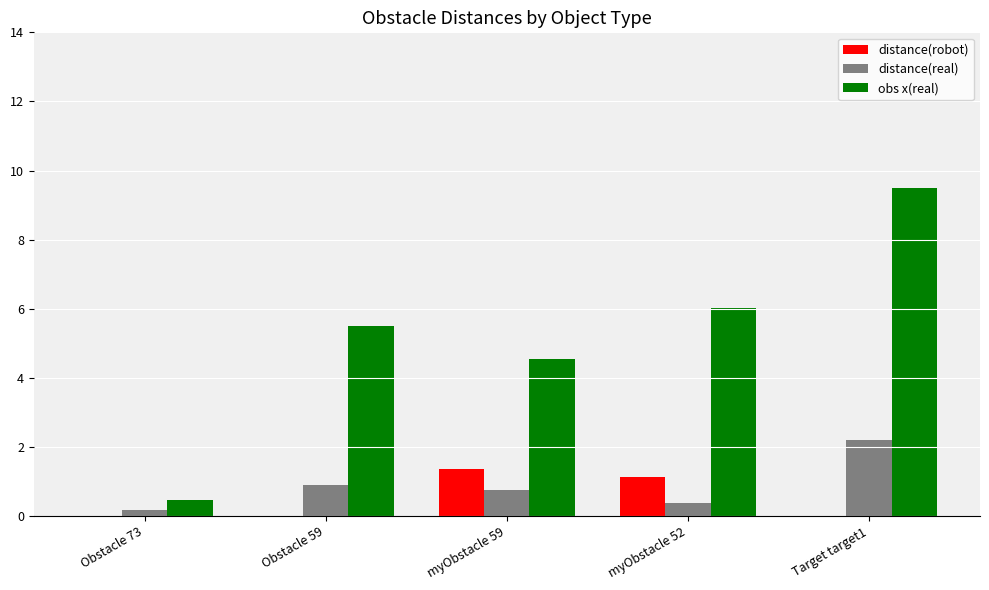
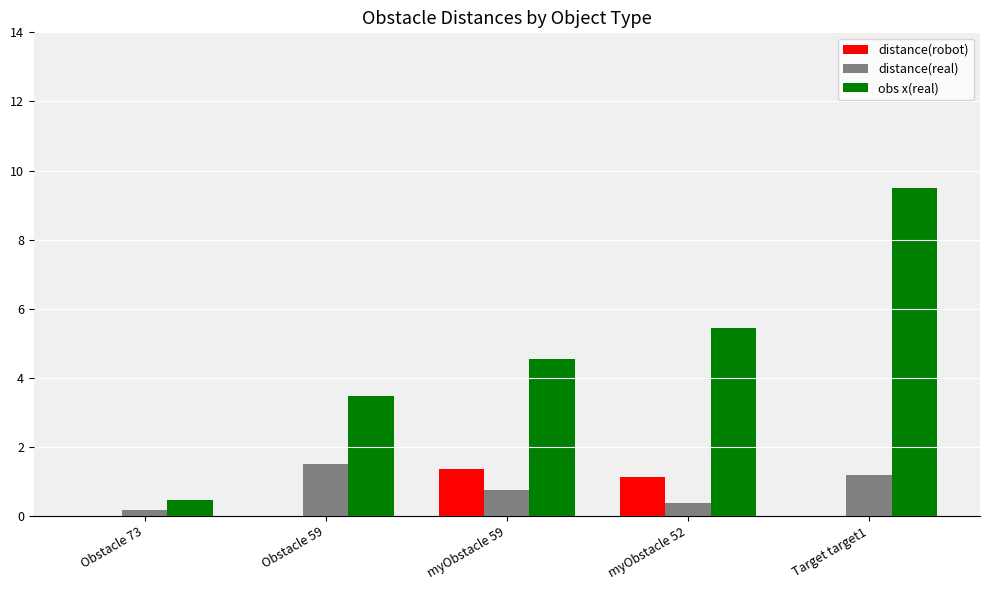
distance(real), Obstacle 59: 0.9 -> 1.5
obs x(real), Obstacle 59: 5.5 -> 3.5
obs x(real), myObstacle 52: 6.0 -> 5.4
distance(real), Target target1: 2.2 -> 1.2
